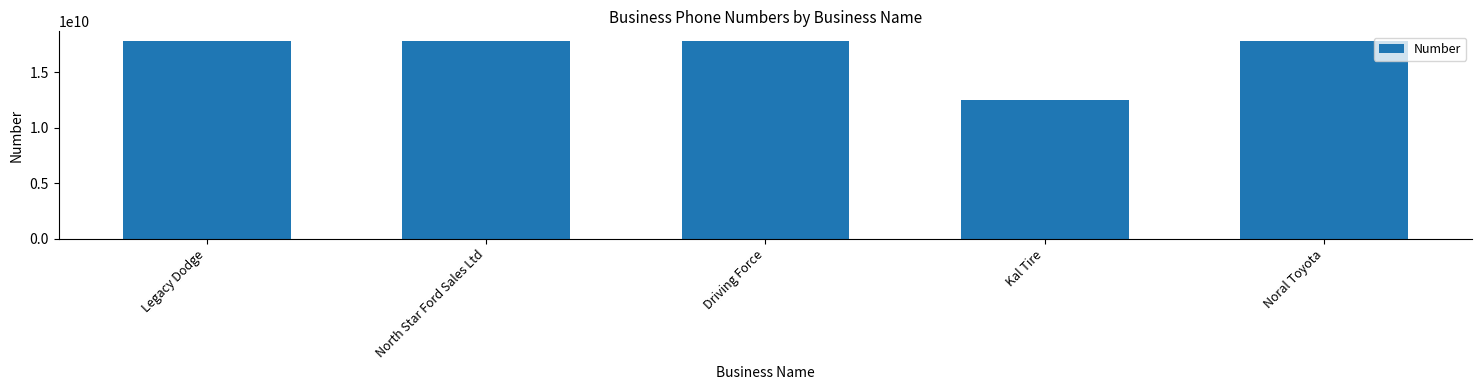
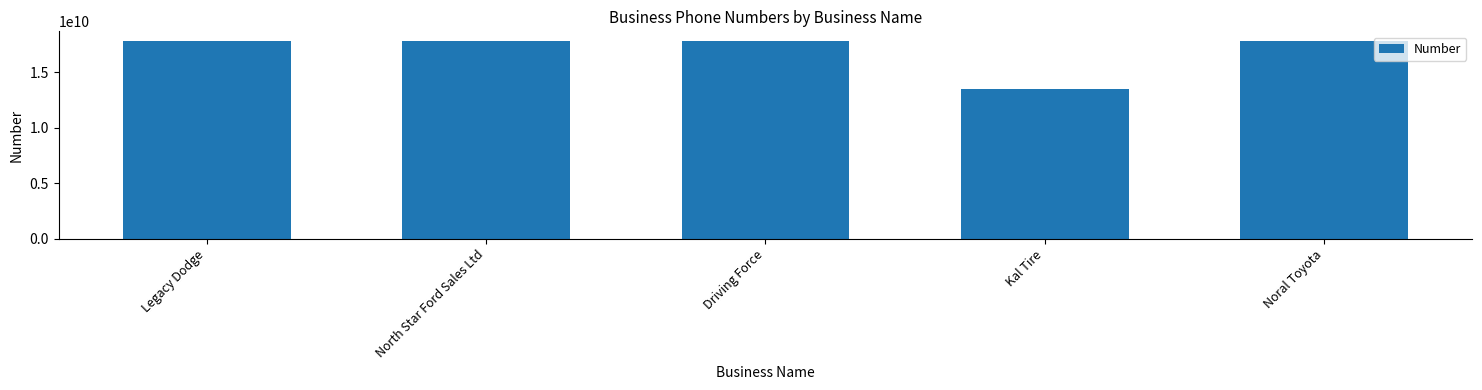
Kal Tire: 12500000000 -> 13500000000
